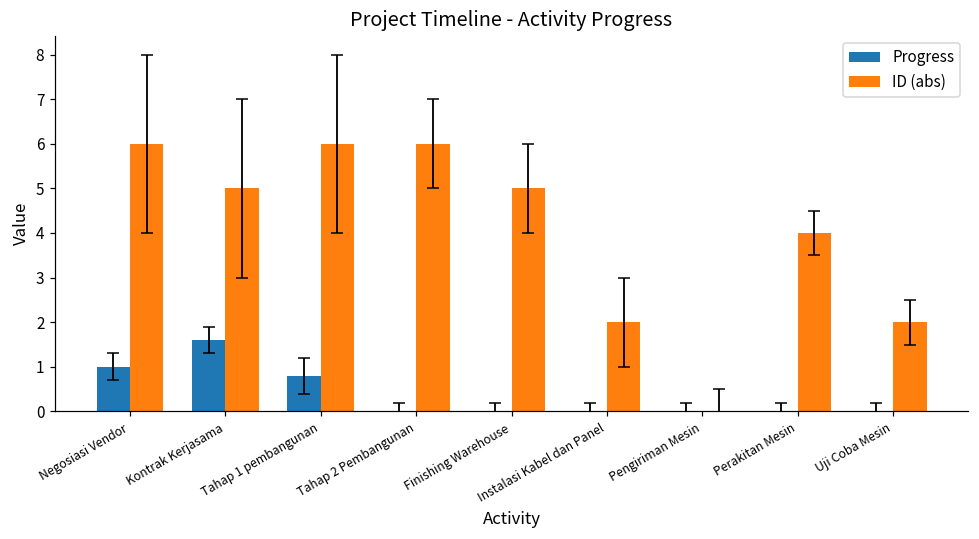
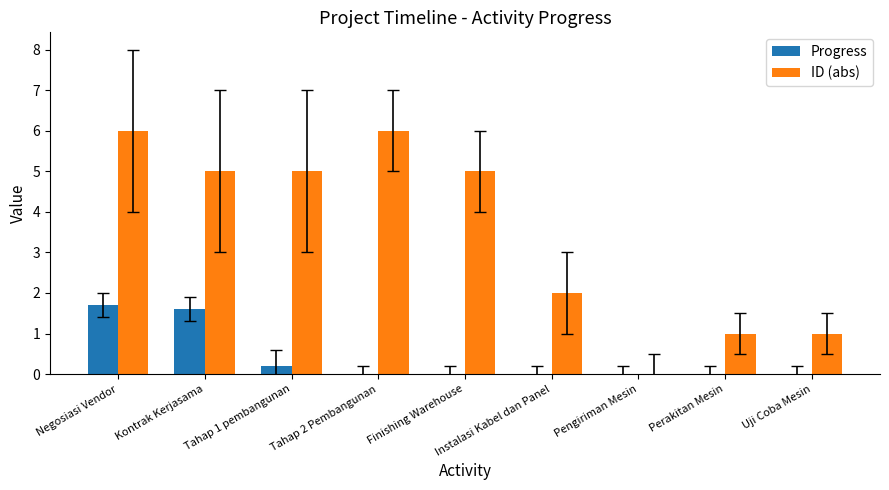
Progress, Negosiasi Vendor: 1.0 -> 1.7
Progress, Tahap 1 pembangunan: 0.8 -> 0.2
ID (abs), Tahap 1 pembangunan: 6 -> 5
ID (abs), Perakitan Mesin: 4 -> 1
ID (abs), Uji Coba Mesin: 2 -> 1
